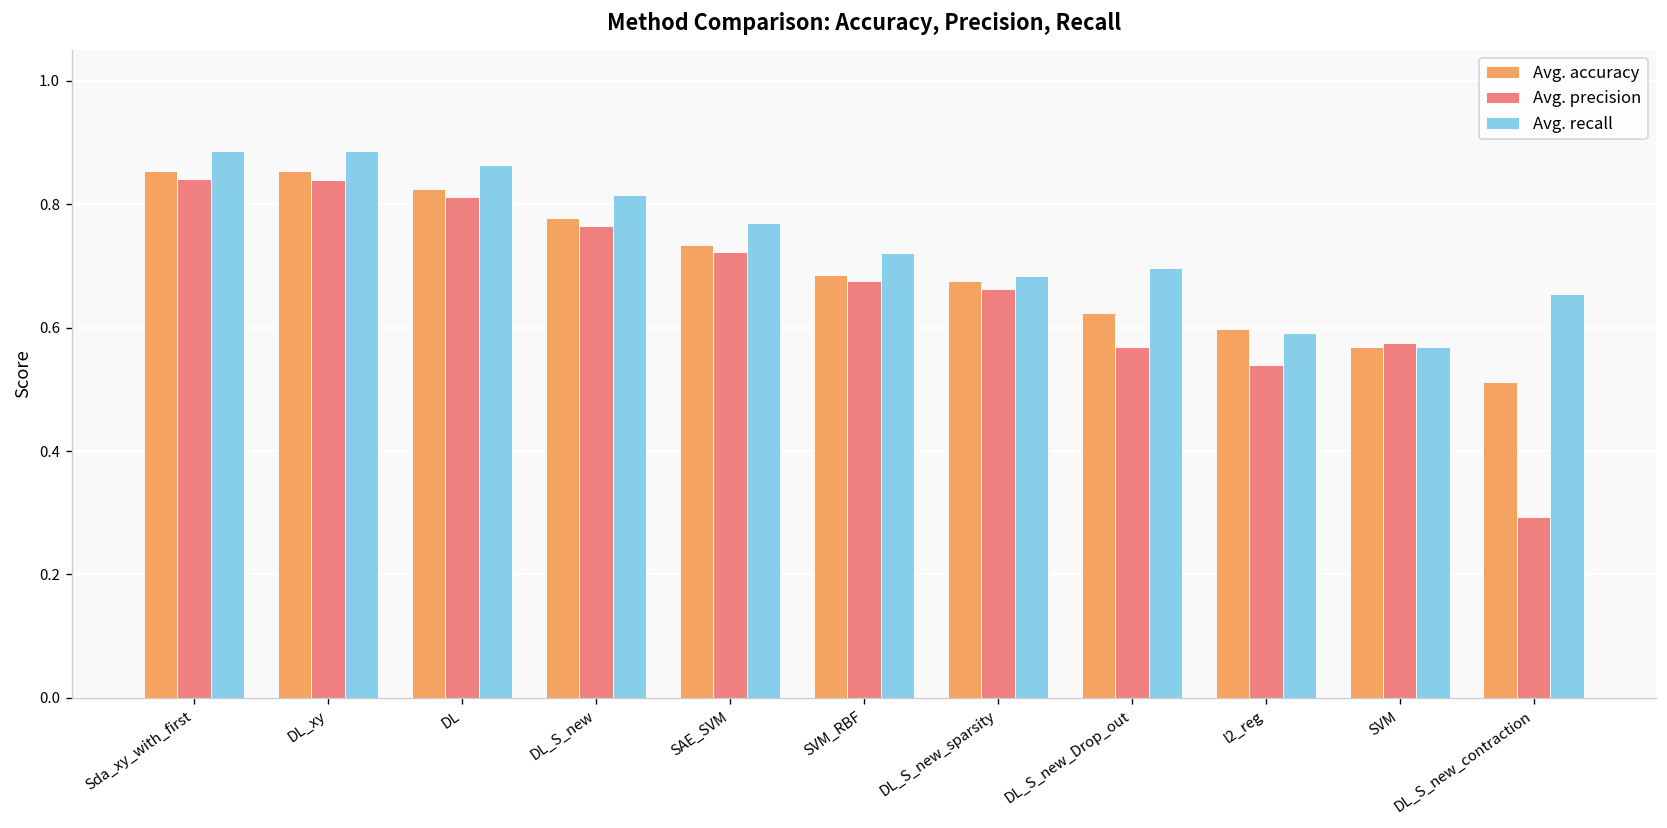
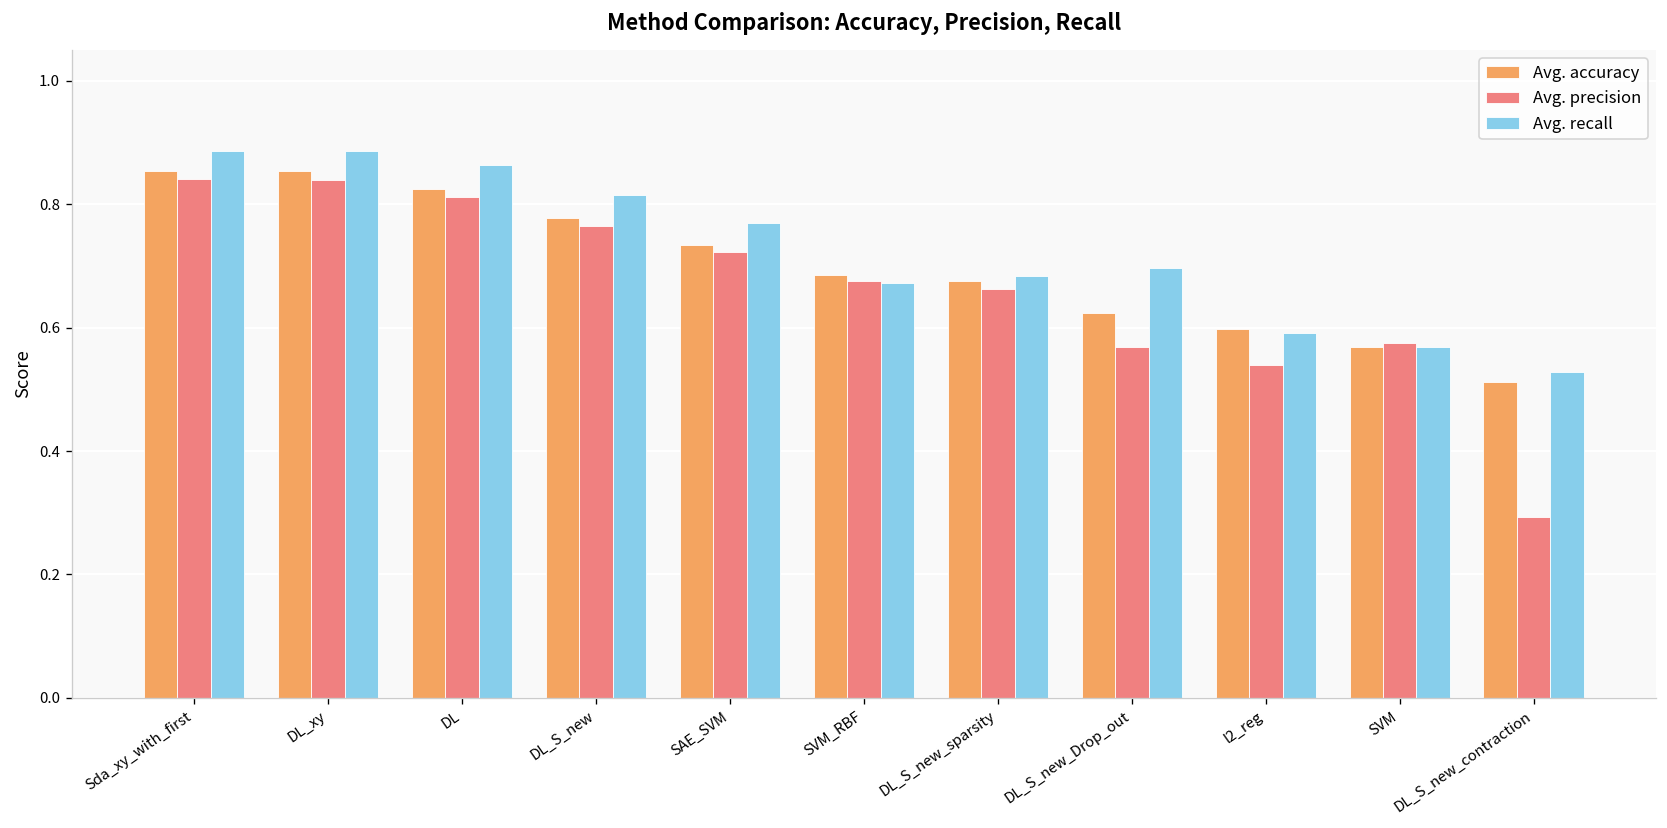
Avg. recall, SVM_RBF: 0.72 -> 0.67
Avg. recall, DL_S_new_contraction: 0.65 -> 0.53
